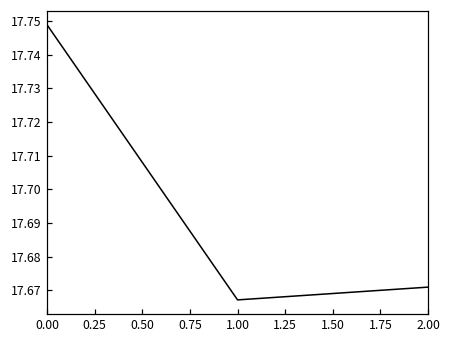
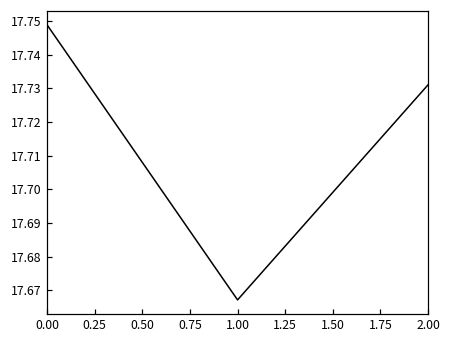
2.00: 17.671 -> 17.731
